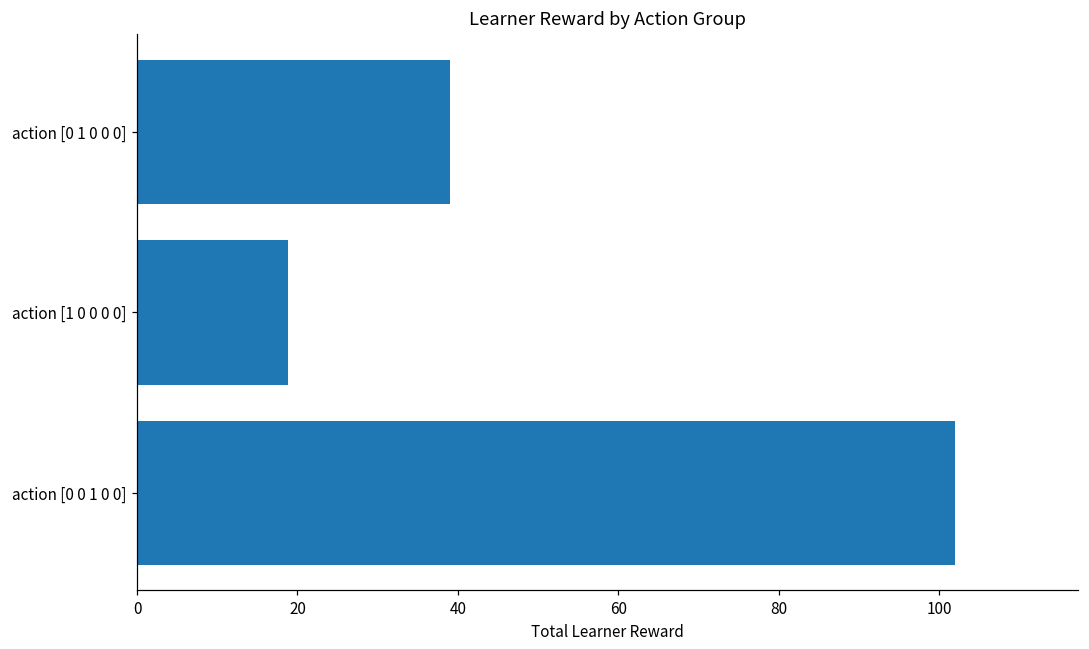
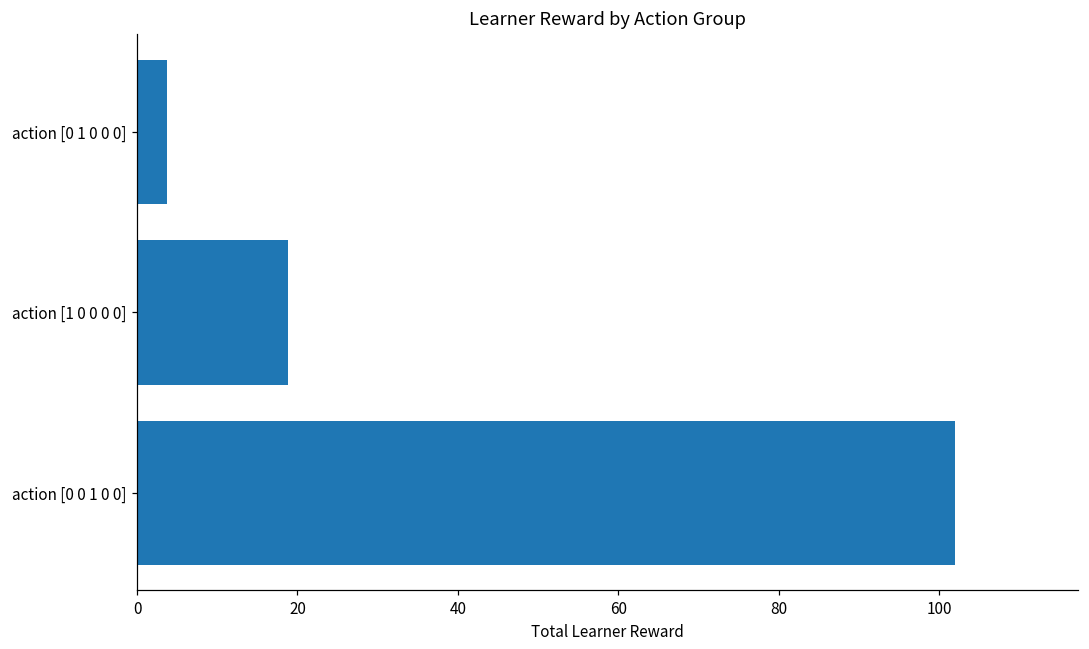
action [0 1 0 0 0]: 39 -> 4
